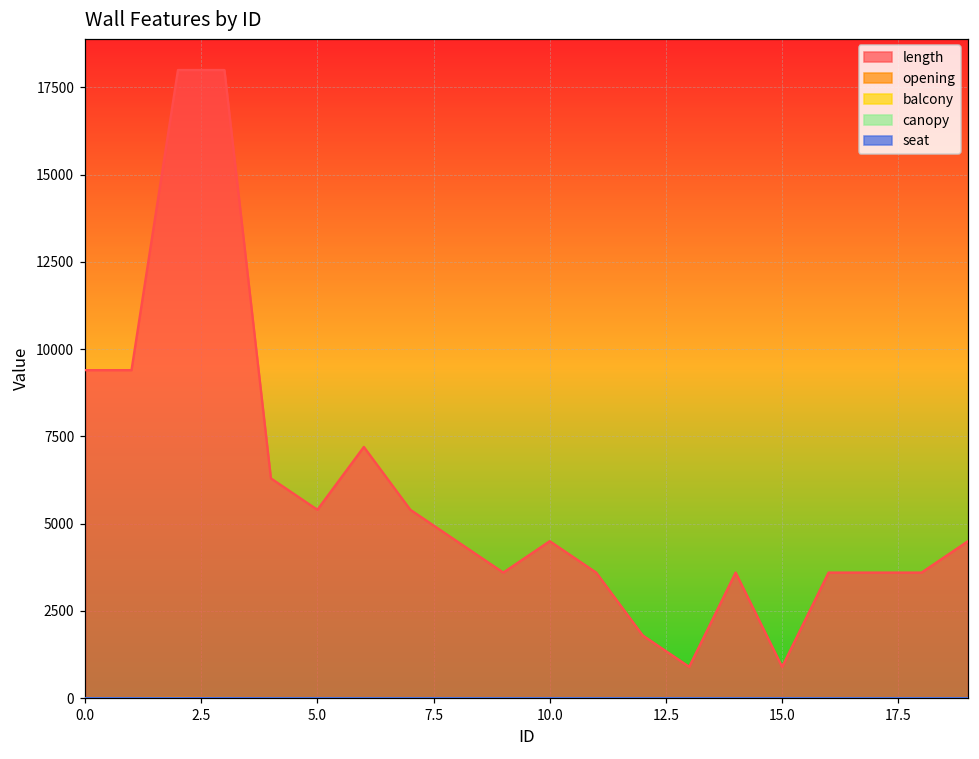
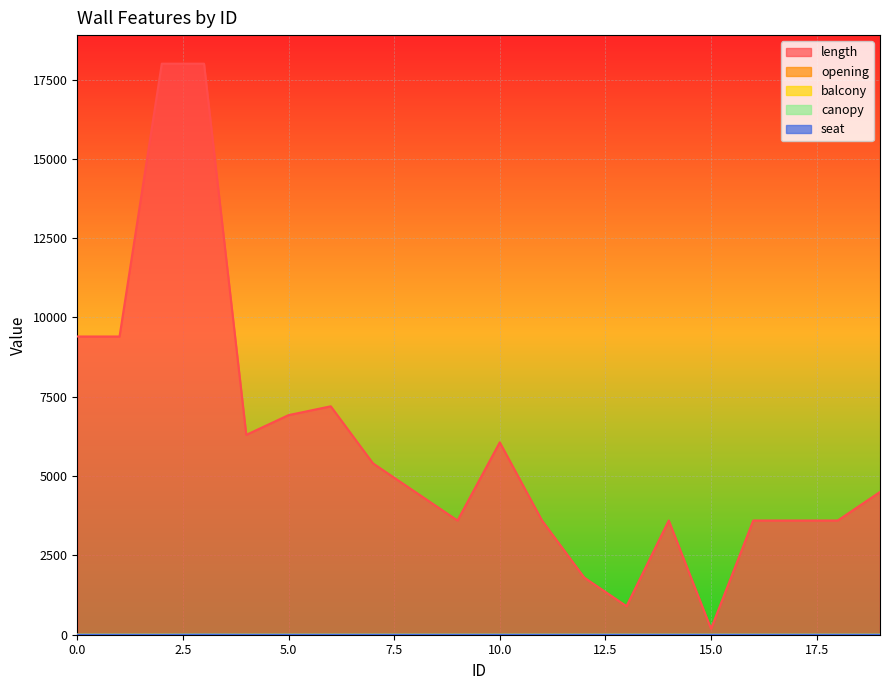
length, 5.0: 5400 -> 6900
length, 10.0: 4500 -> 6100
length, 15.0: 900 -> 200
